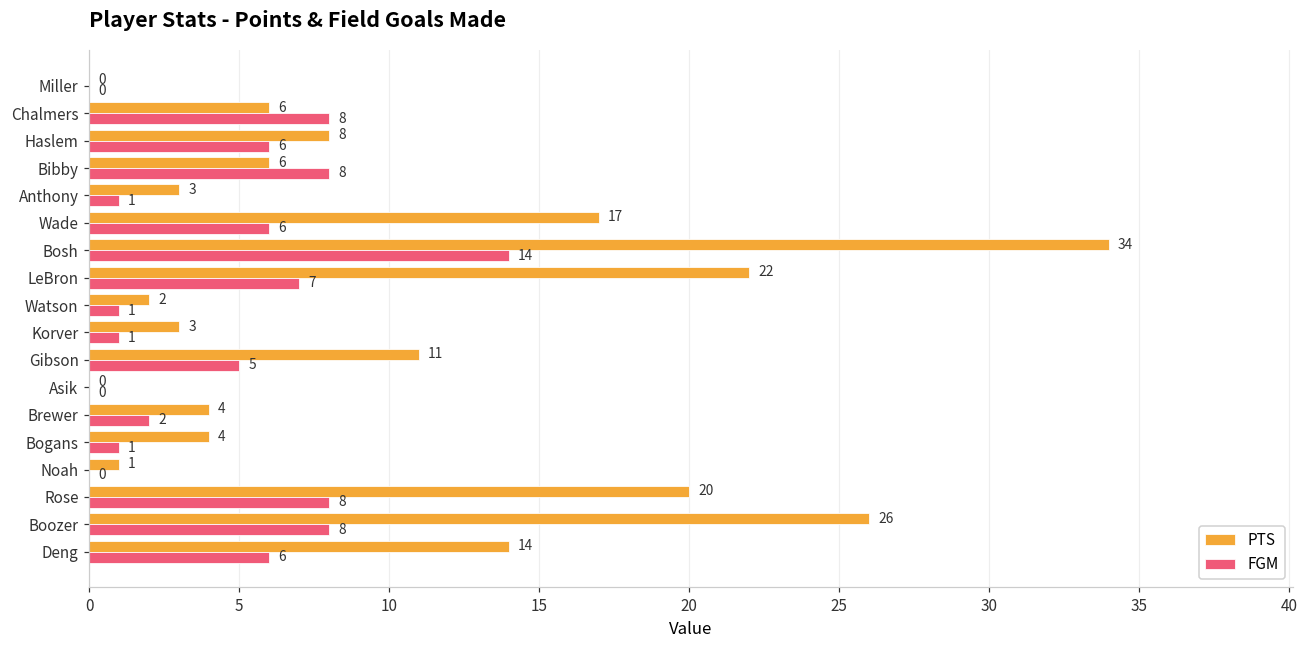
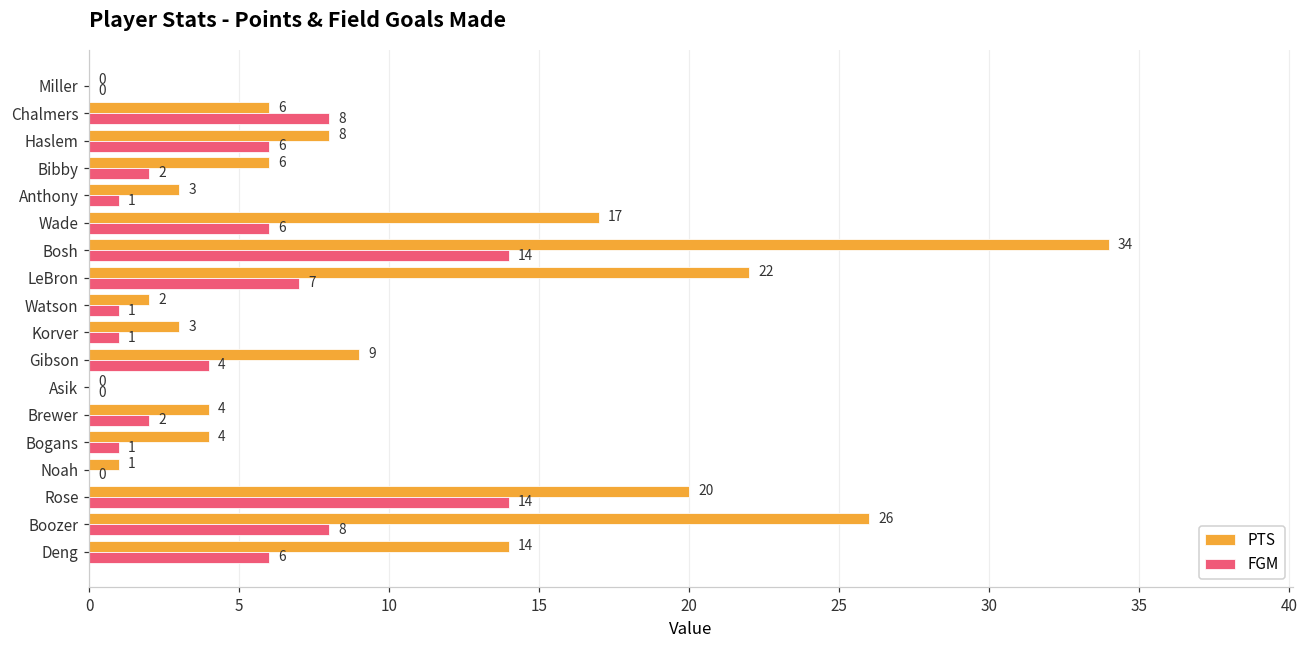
FGM, Bibby: 8 -> 2
PTS, Gibson: 11 -> 9
FGM, Gibson: 5 -> 4
FGM, Rose: 8 -> 14
